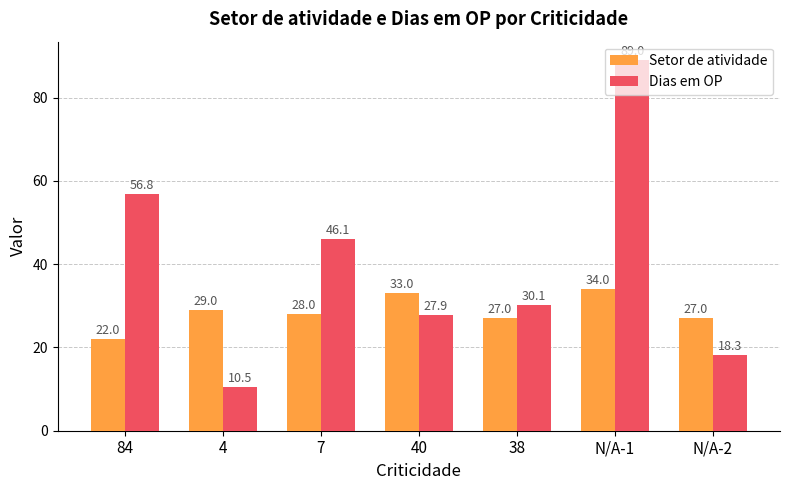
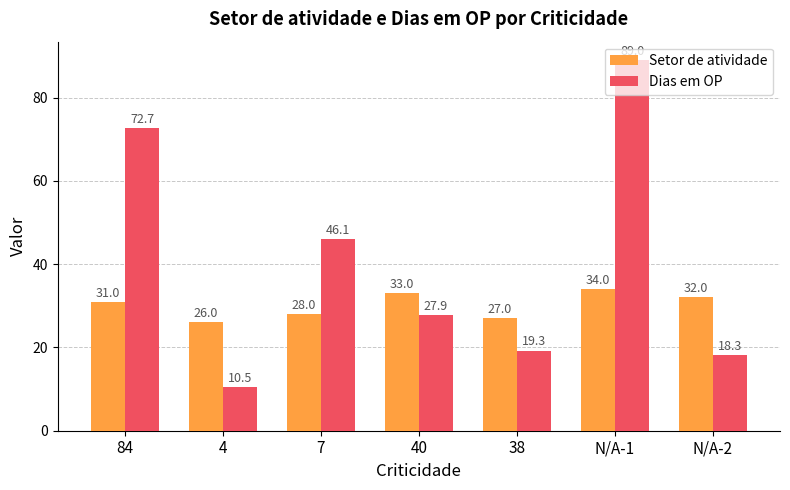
Setor de atividade, 84: 22.0 -> 31.0
Dias em OP, 84: 56.8 -> 72.7
Setor de atividade, 4: 29.0 -> 26.0
Dias em OP, 38: 30.1 -> 19.3
Setor de atividade, N/A-2: 27.0 -> 32.0
